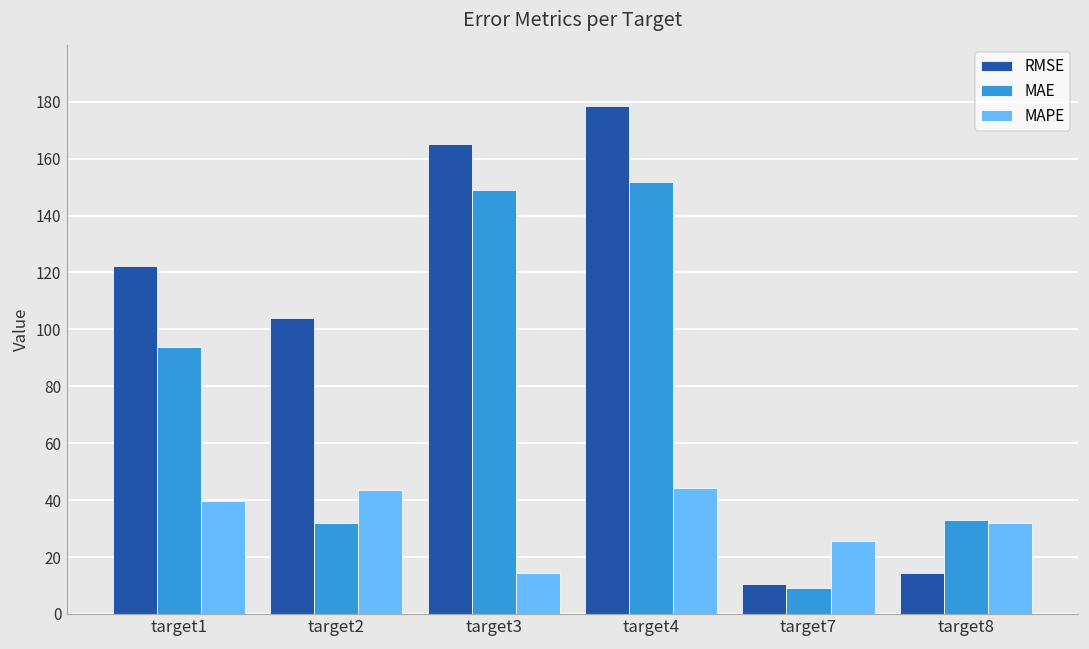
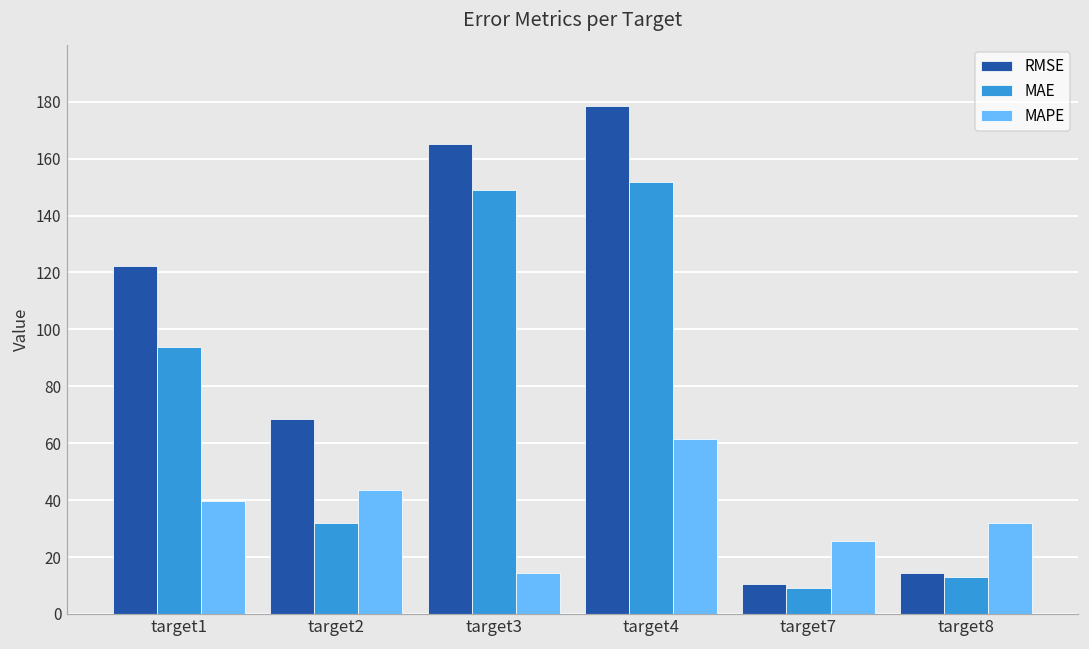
RMSE, target2: 104 -> 68
MAPE, target4: 44 -> 62
MAE, target8: 33 -> 13
